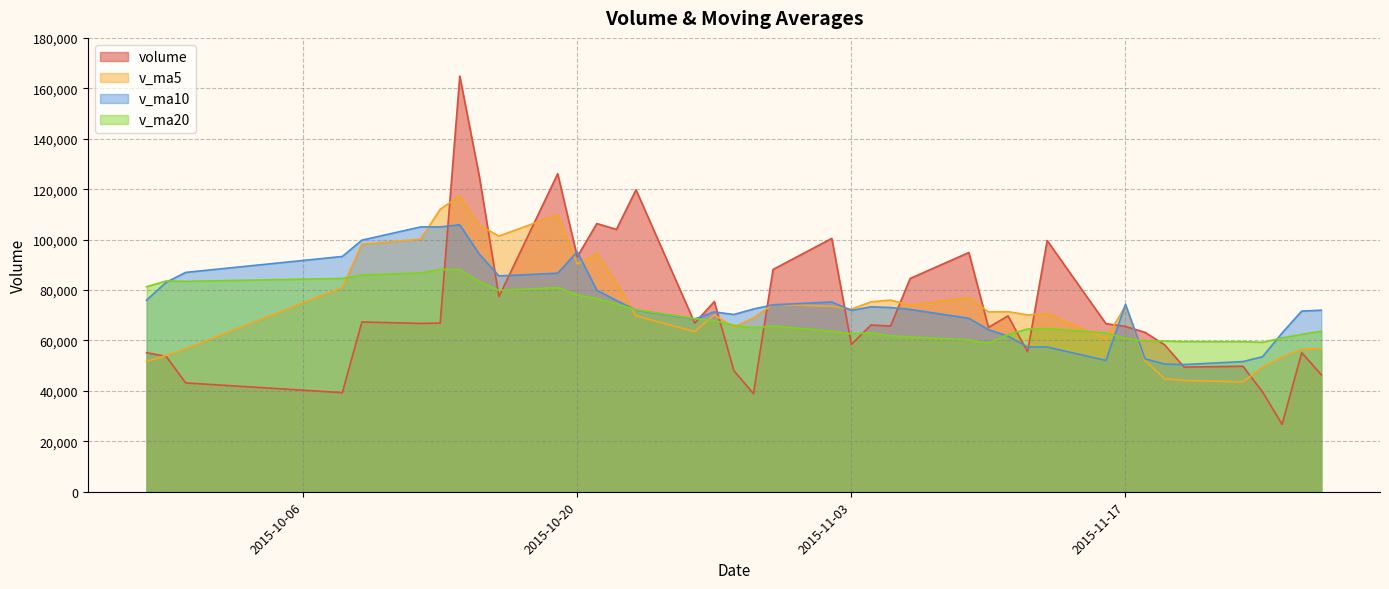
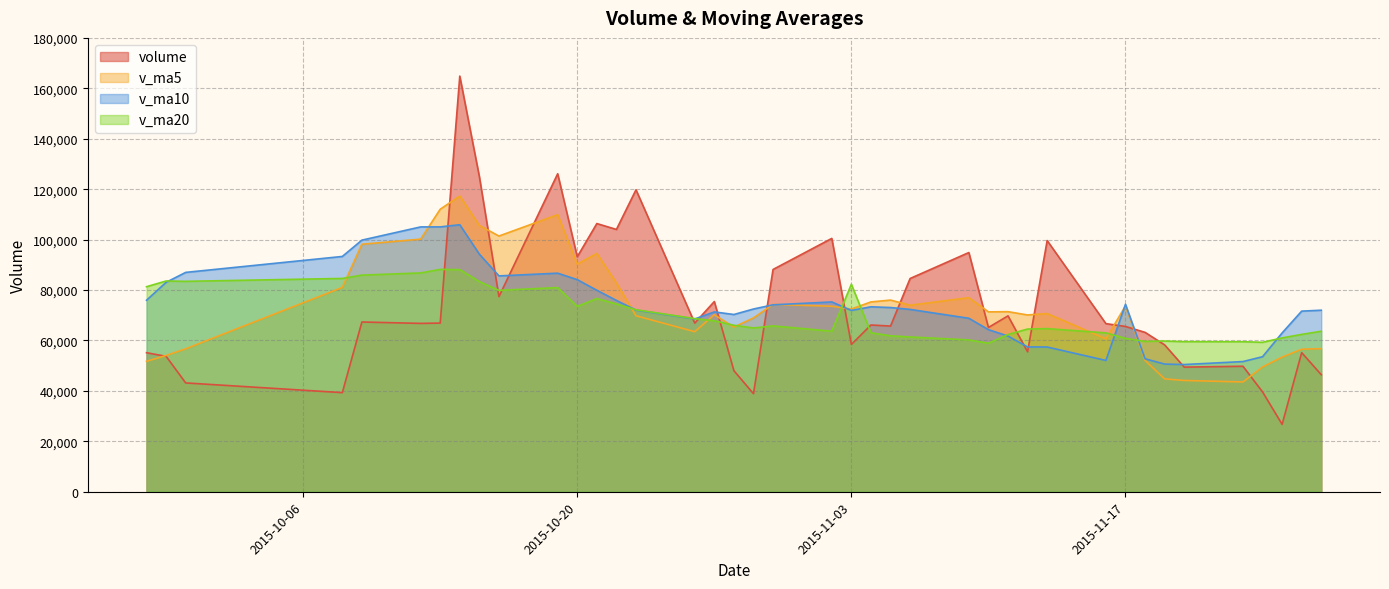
v_ma10, 2015-10-20: 95,000 -> 84,000
v_ma20, 2015-10-20: 78,000 -> 74,000
v_ma20, 2015-11-03: 63,000 -> 82,000
